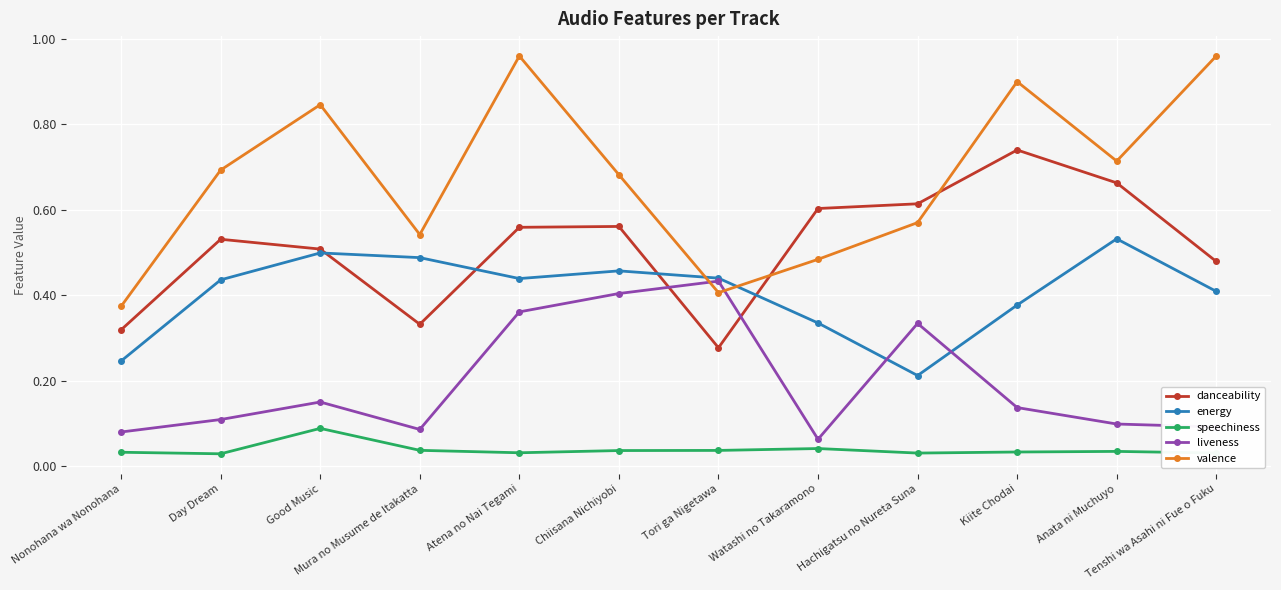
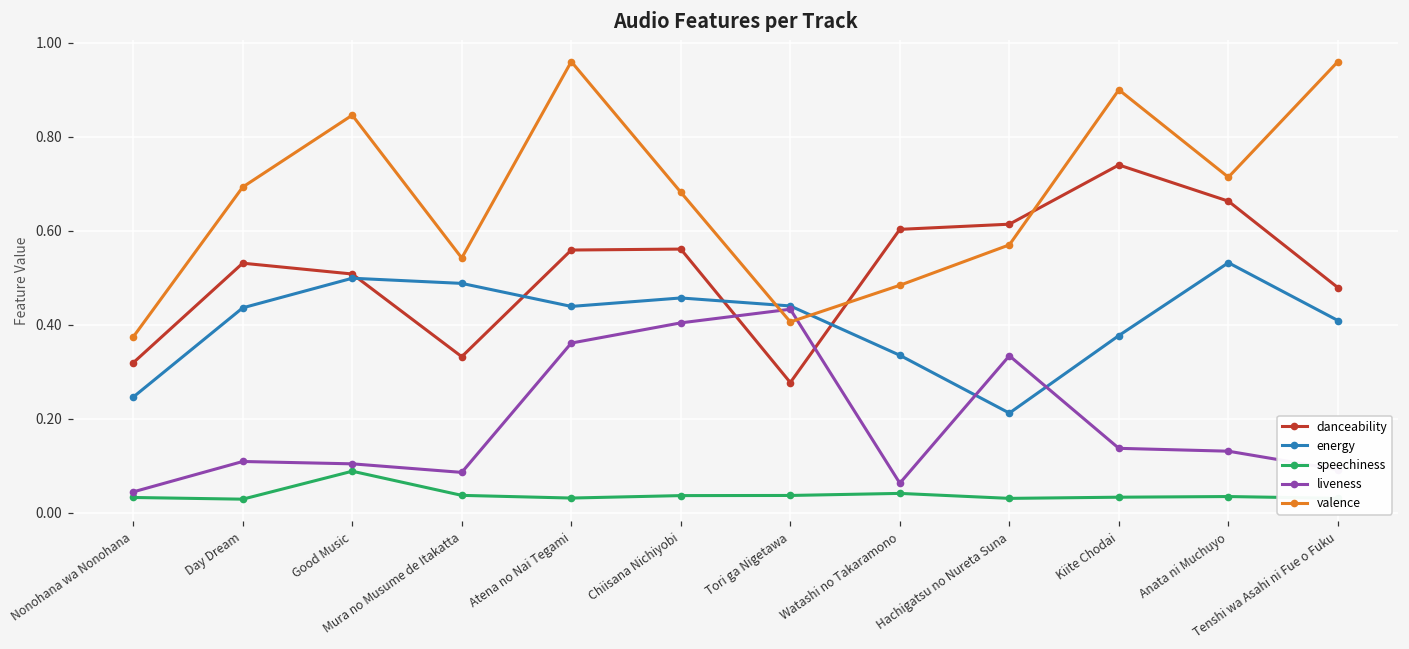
liveness, Nonohana wa Nonohana: 0.08 -> 0.04
liveness, Good Music: 0.15 -> 0.10
liveness, Anata ni Muchuyo: 0.10 -> 0.13
